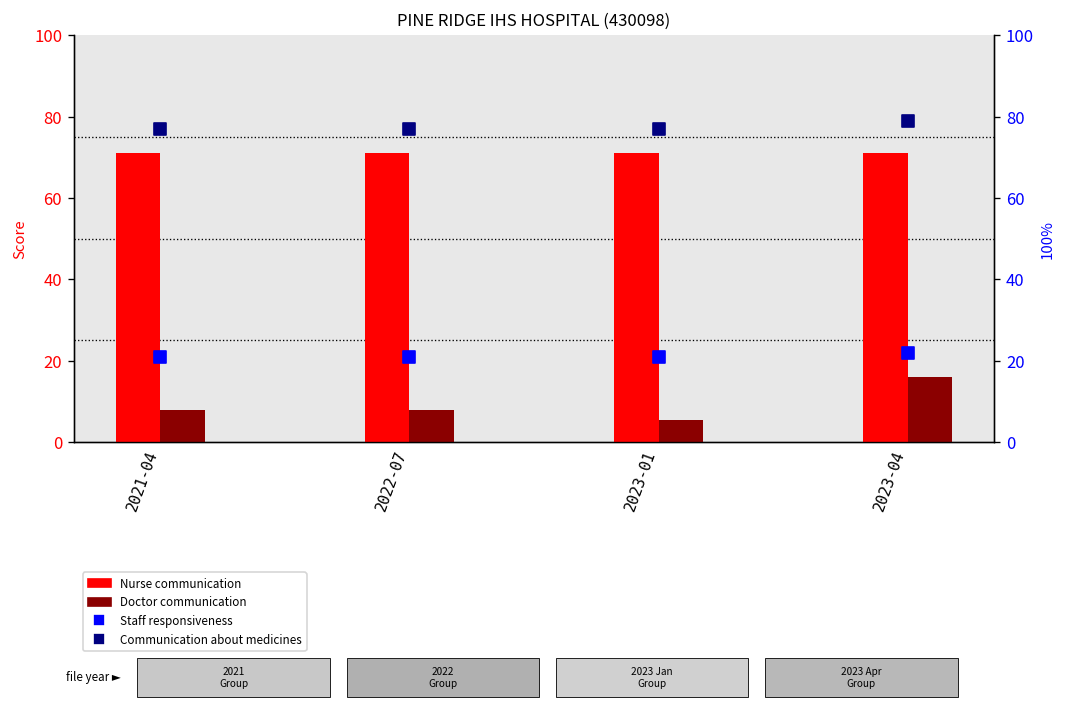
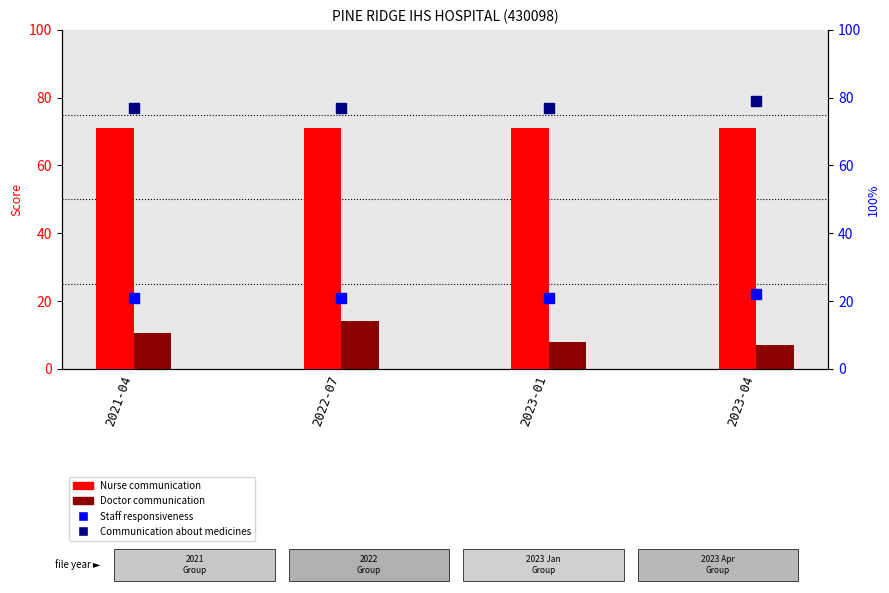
Doctor communication, 2021-04: 8 -> 11
Doctor communication, 2022-07: 8 -> 14
Doctor communication, 2023-01: 6 -> 8
Doctor communication, 2023-04: 16 -> 7
